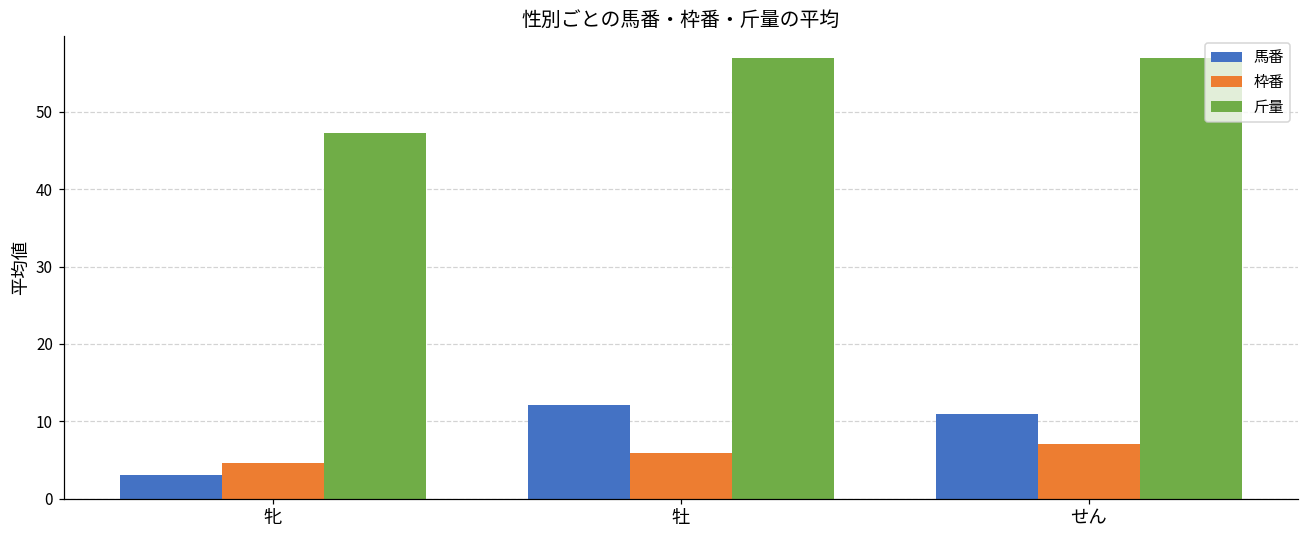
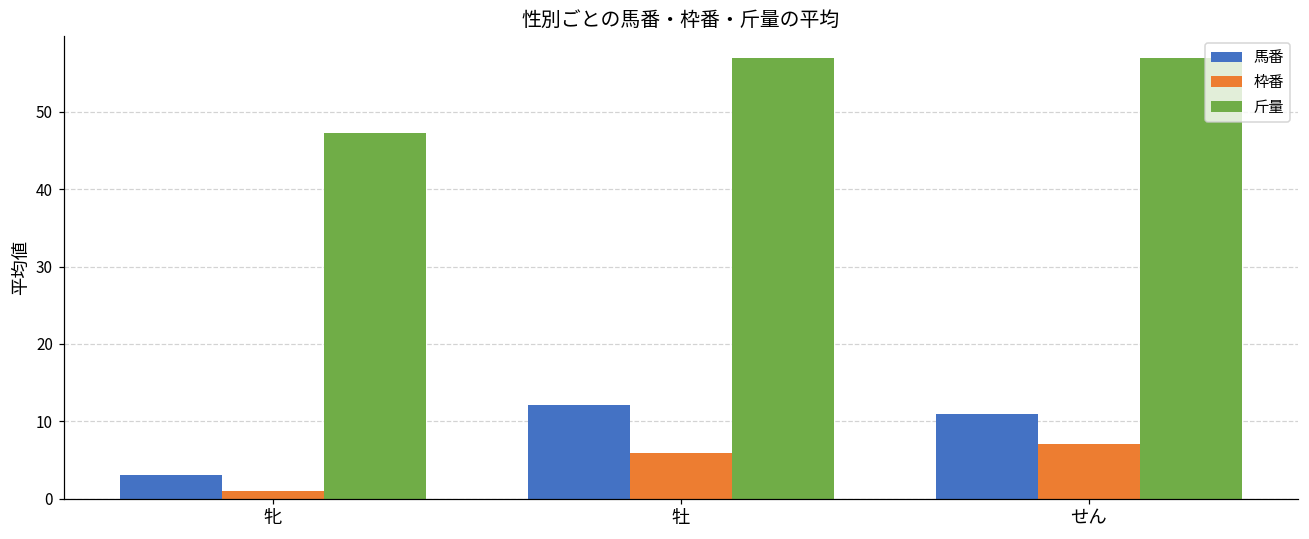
枠番, 牝: 5 -> 1
